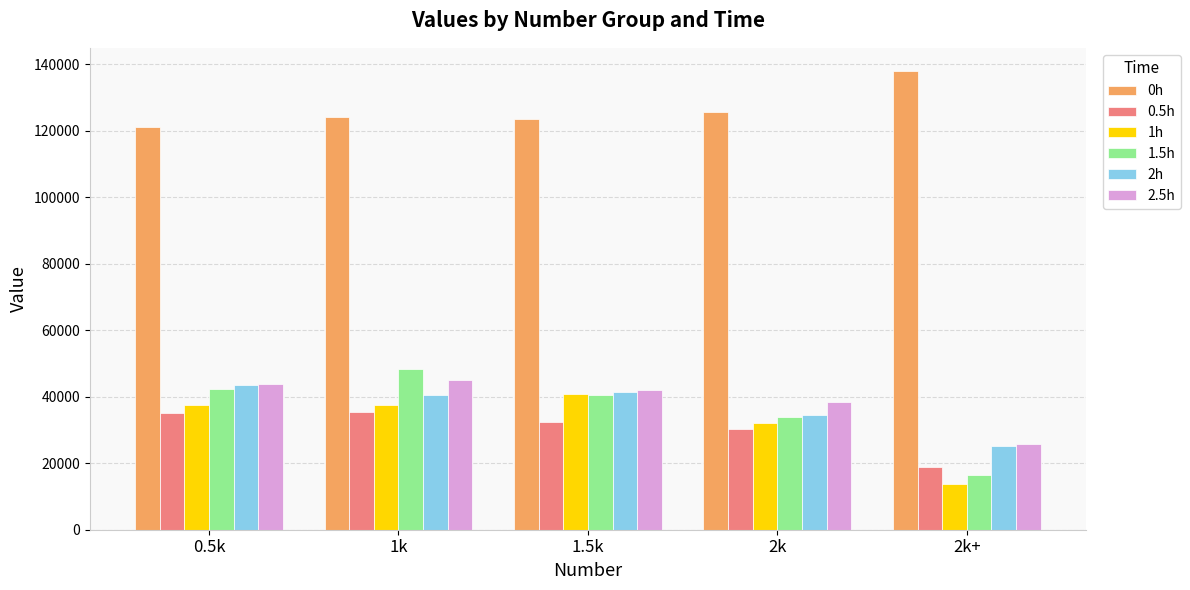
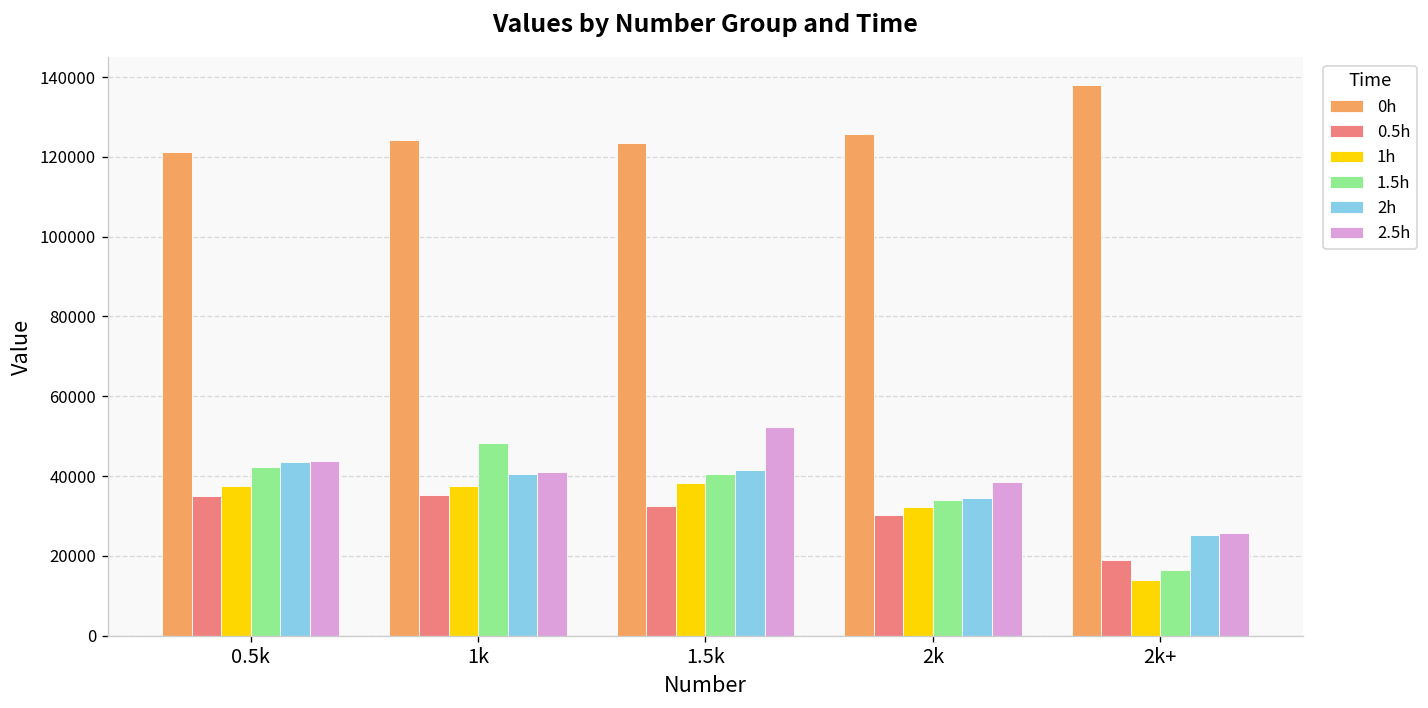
2.5h, 1k: 45000 -> 41000
1h, 1.5k: 41000 -> 38000
2.5h, 1.5k: 42000 -> 52000
